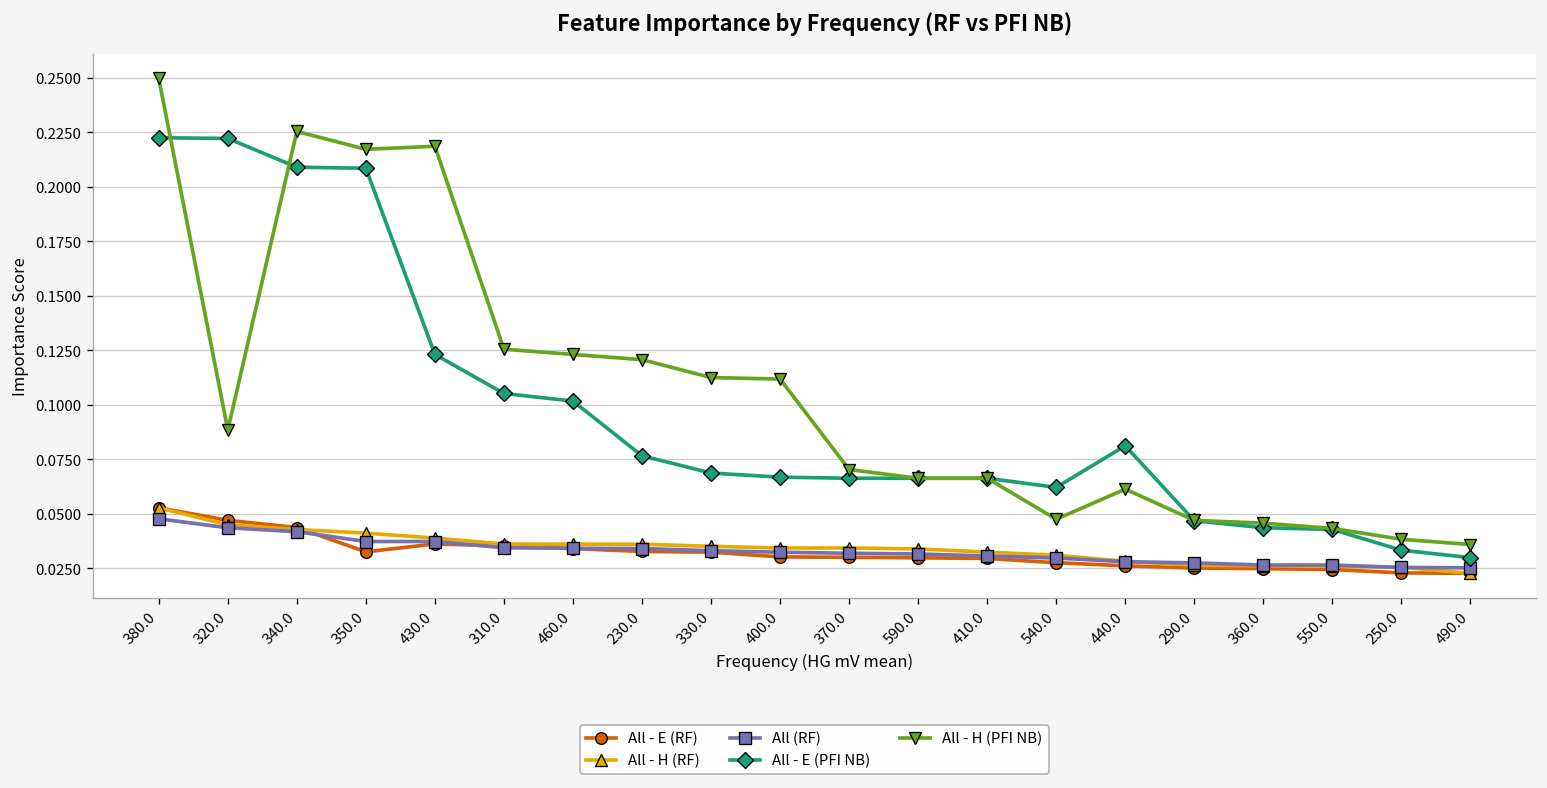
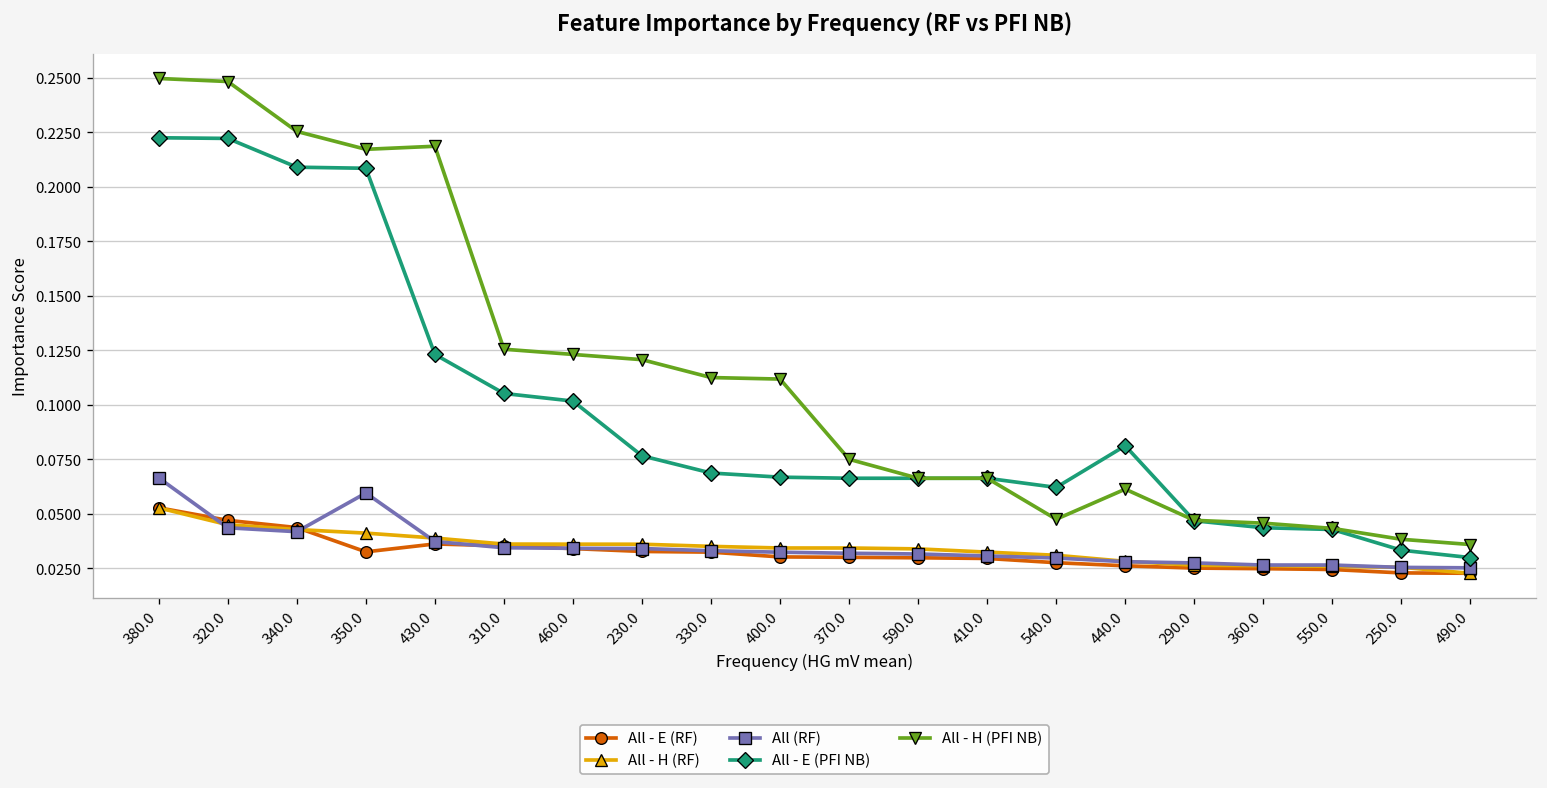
All (RF), 380.0: 0.048 -> 0.066
All - H (PFI NB), 320.0: 0.089 -> 0.248
All (RF), 350.0: 0.037 -> 0.060
All - H (PFI NB), 370.0: 0.070 -> 0.075
